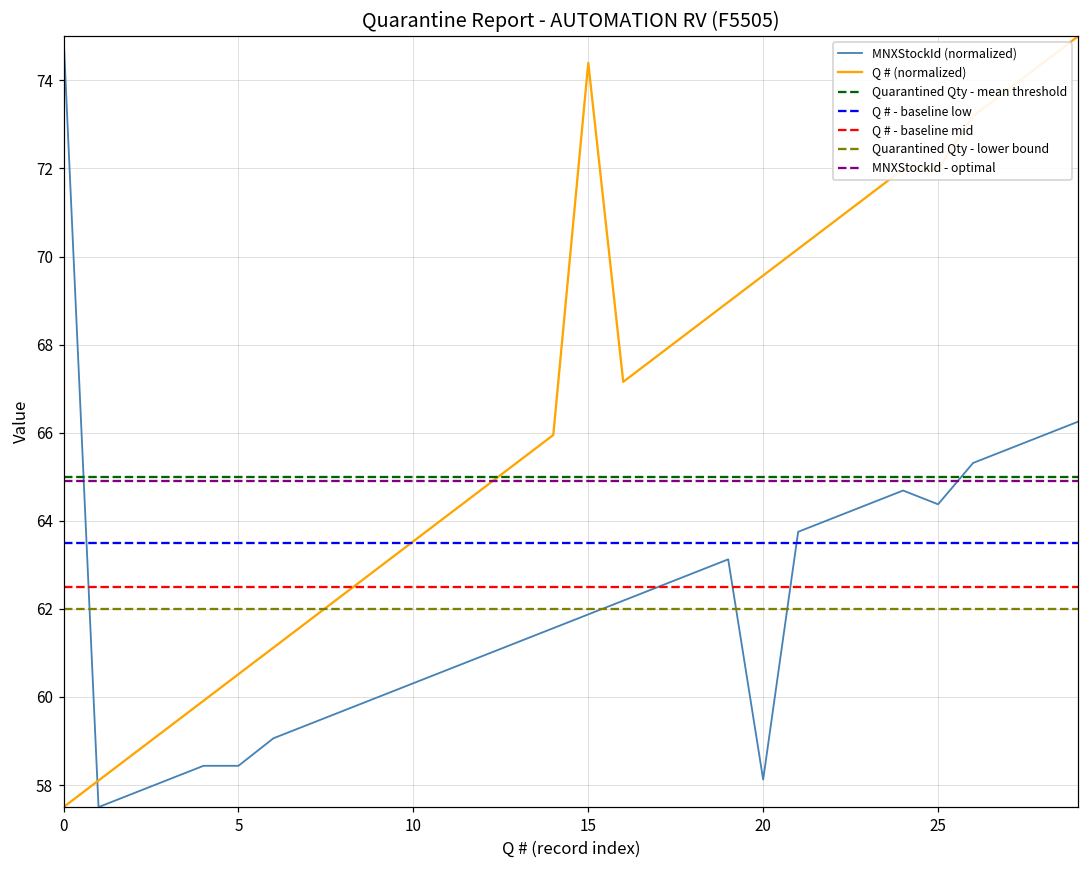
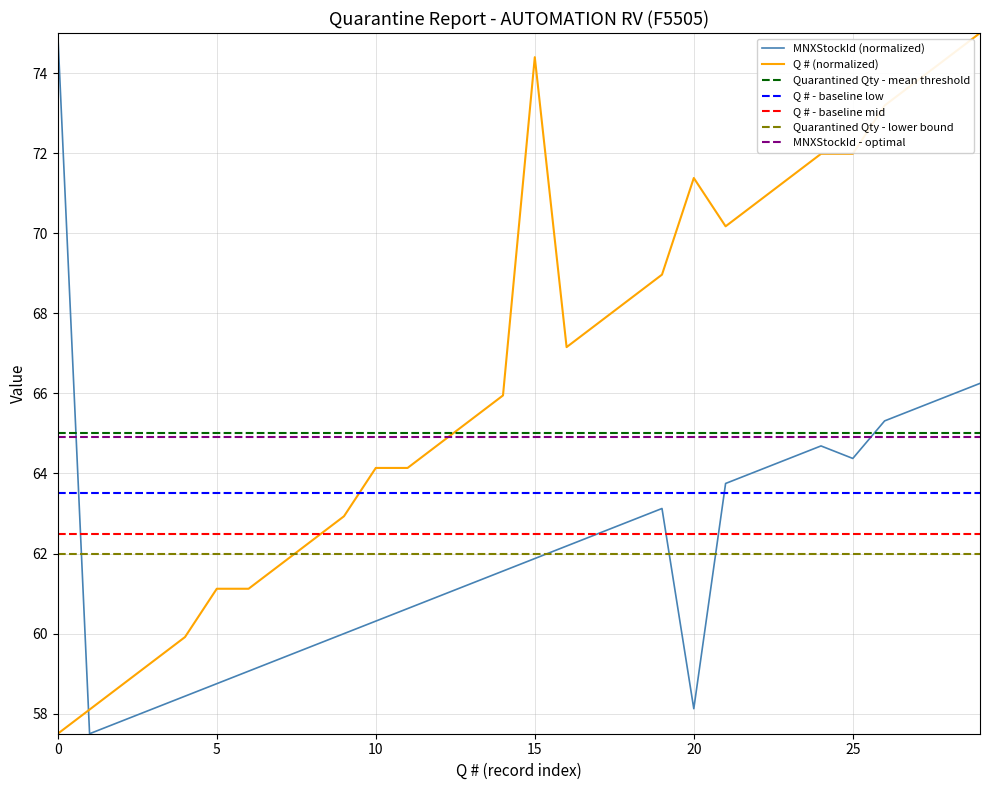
MNXStockId (normalized), 5: 58.4 -> 58.8
Q # (normalized), 5: 60.5 -> 61.1
Q # (normalized), 10: 63.5 -> 64.1
Q # (normalized), 20: 69.6 -> 71.4
